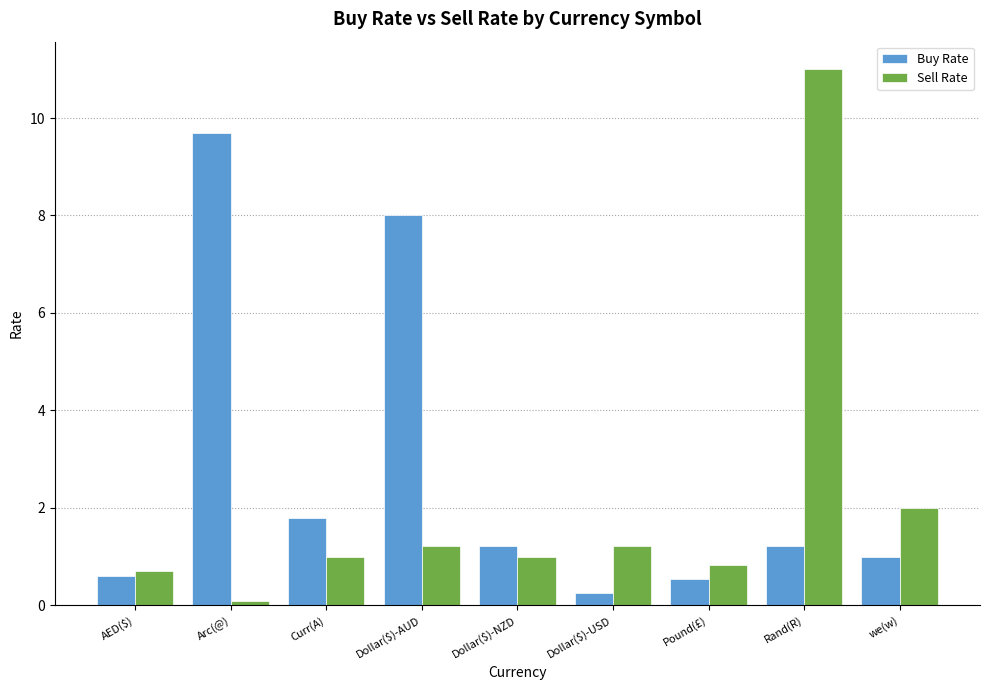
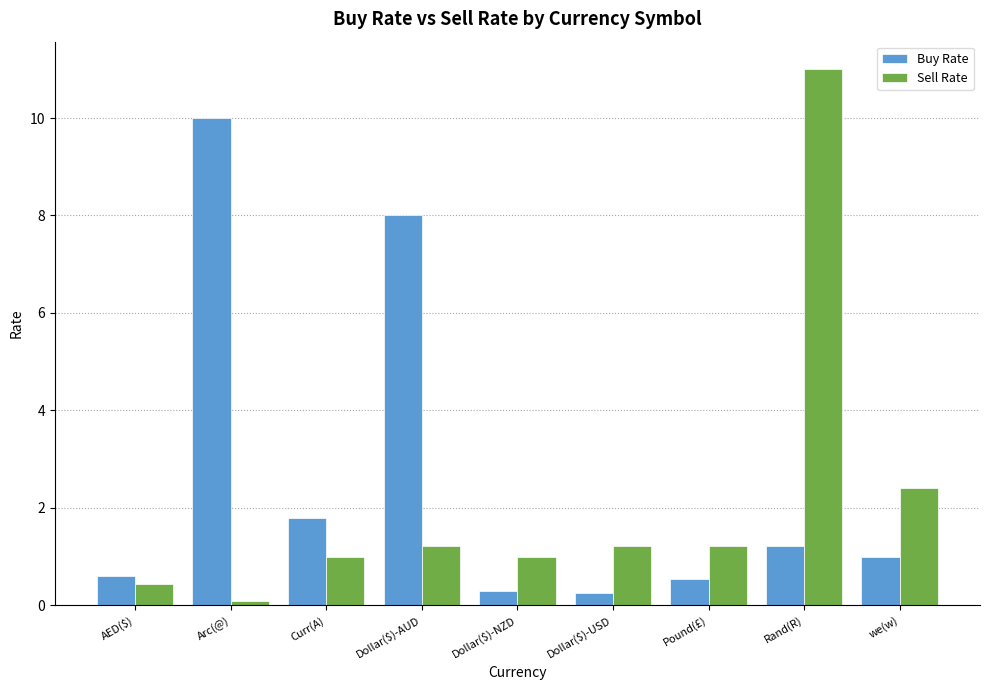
Sell Rate, AED($): 0.7 -> 0.4
Buy Rate, Arc(@): 9.7 -> 10.0
Buy Rate, Dollar($)-NZD: 1.2 -> 0.3
Sell Rate, Pound(£): 0.8 -> 1.2
Sell Rate, we(w): 2.0 -> 2.4
